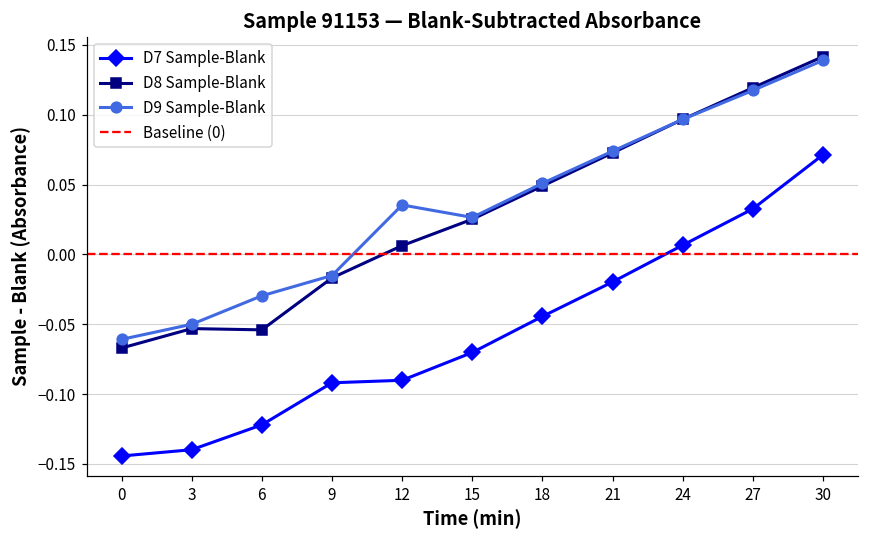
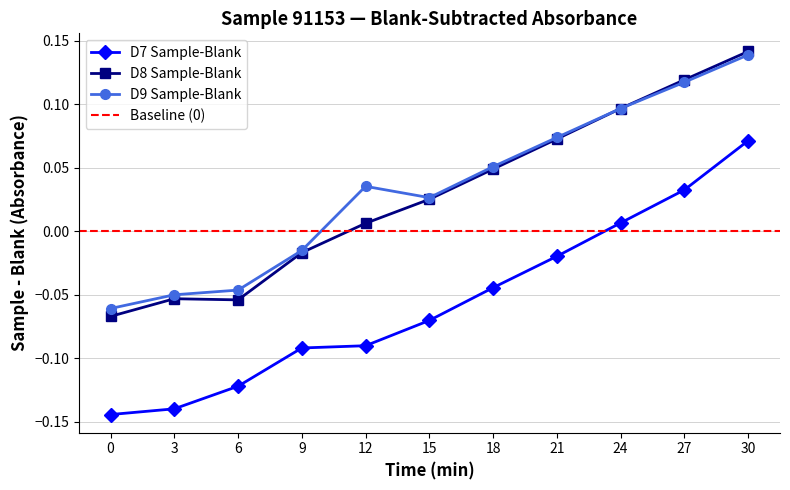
D9 Sample-Blank, 6: -0.030 -> -0.046
